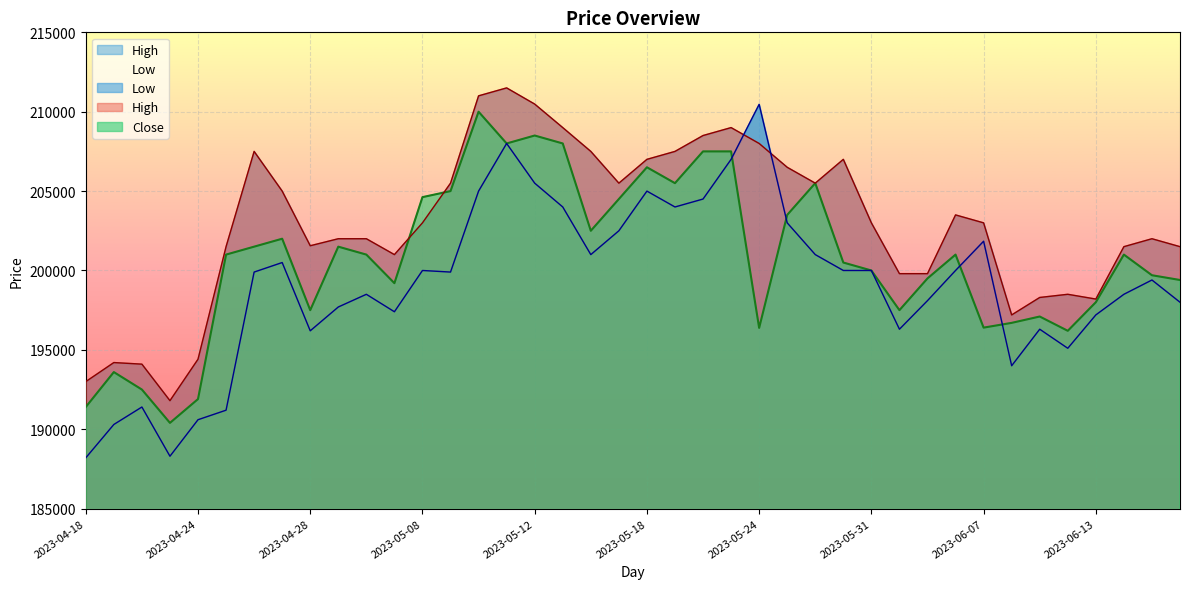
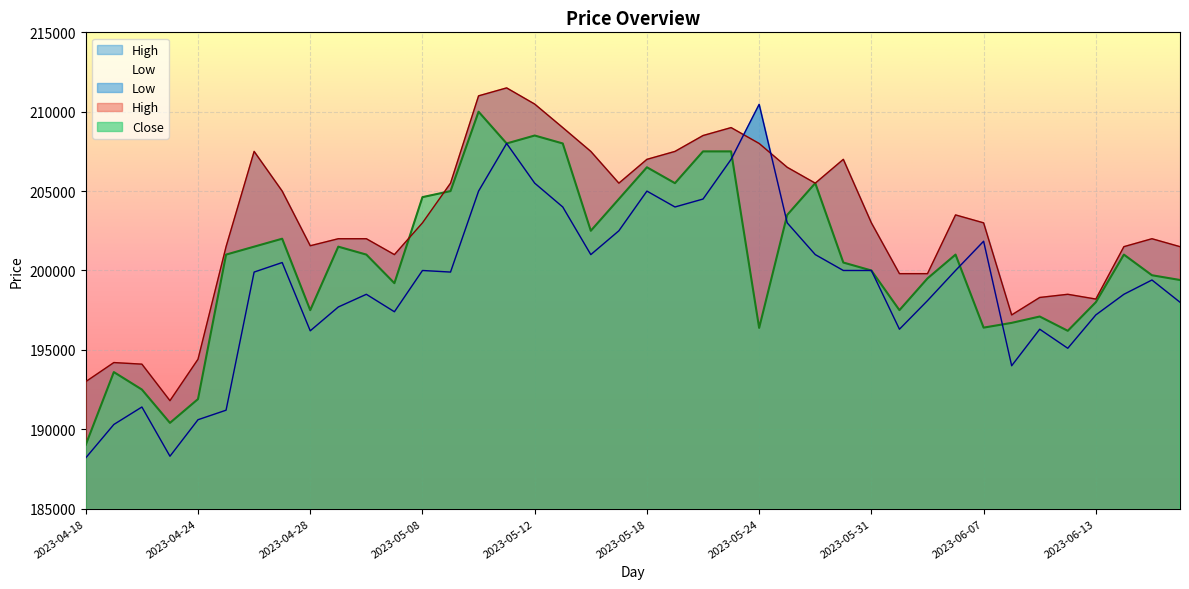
Close, 2023-04-18: 191400 -> 189000
